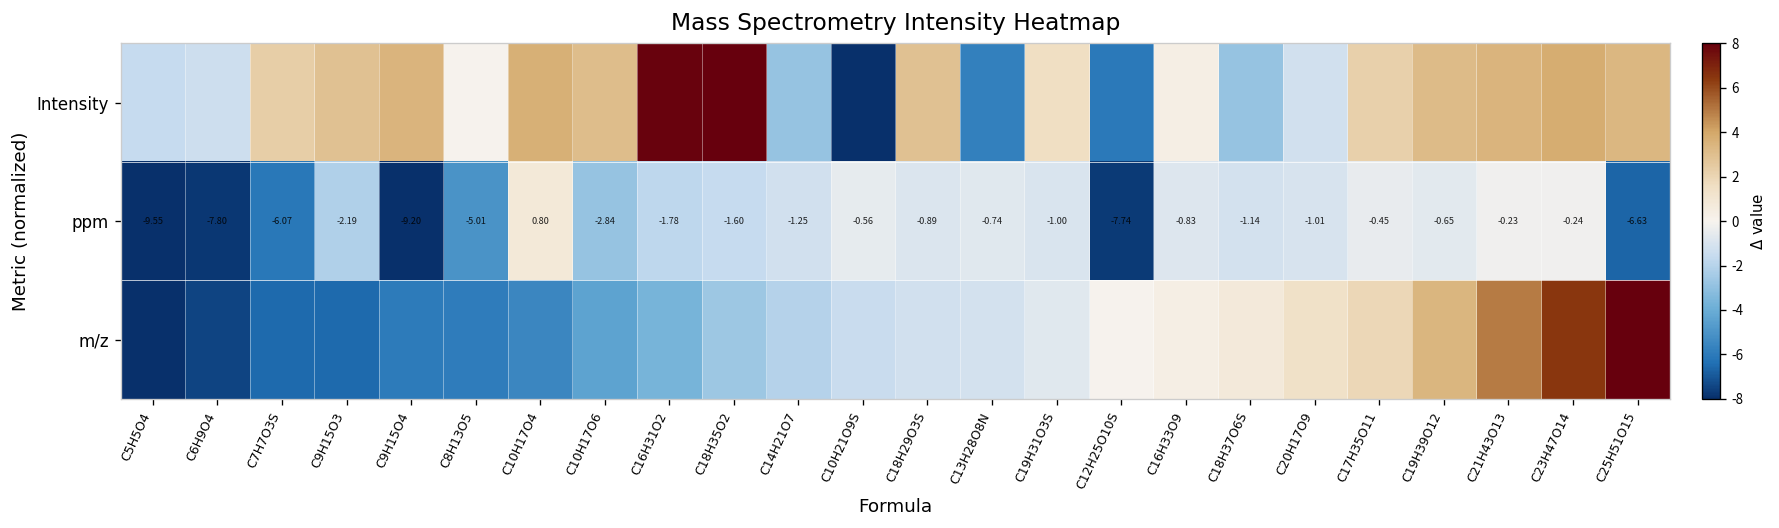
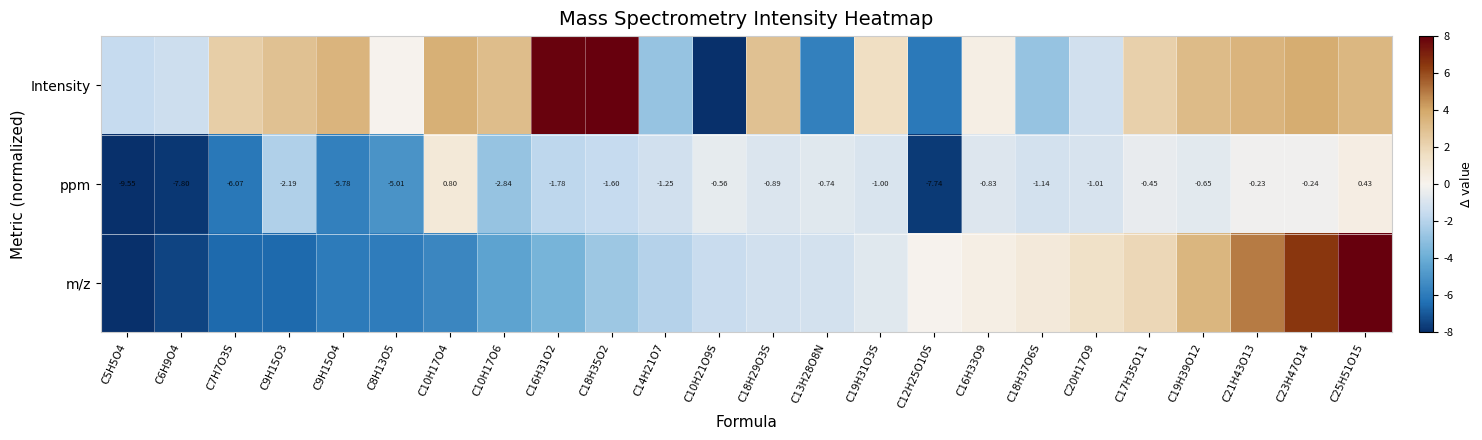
ppm, C9H15O4: -9.20 -> -5.78
ppm, C25H51O15: -6.63 -> 0.43
